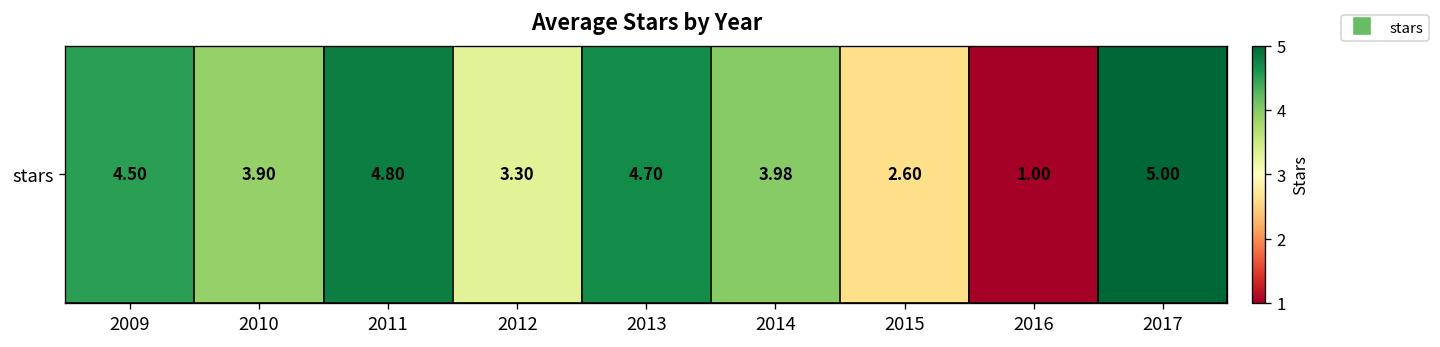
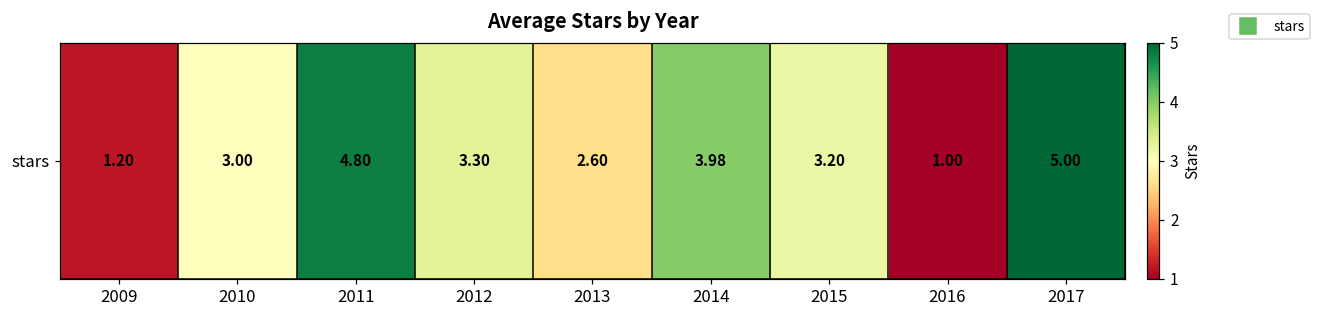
stars, 2009: 4.50 -> 1.20
stars, 2010: 3.90 -> 3.00
stars, 2013: 4.70 -> 2.60
stars, 2015: 2.60 -> 3.20
